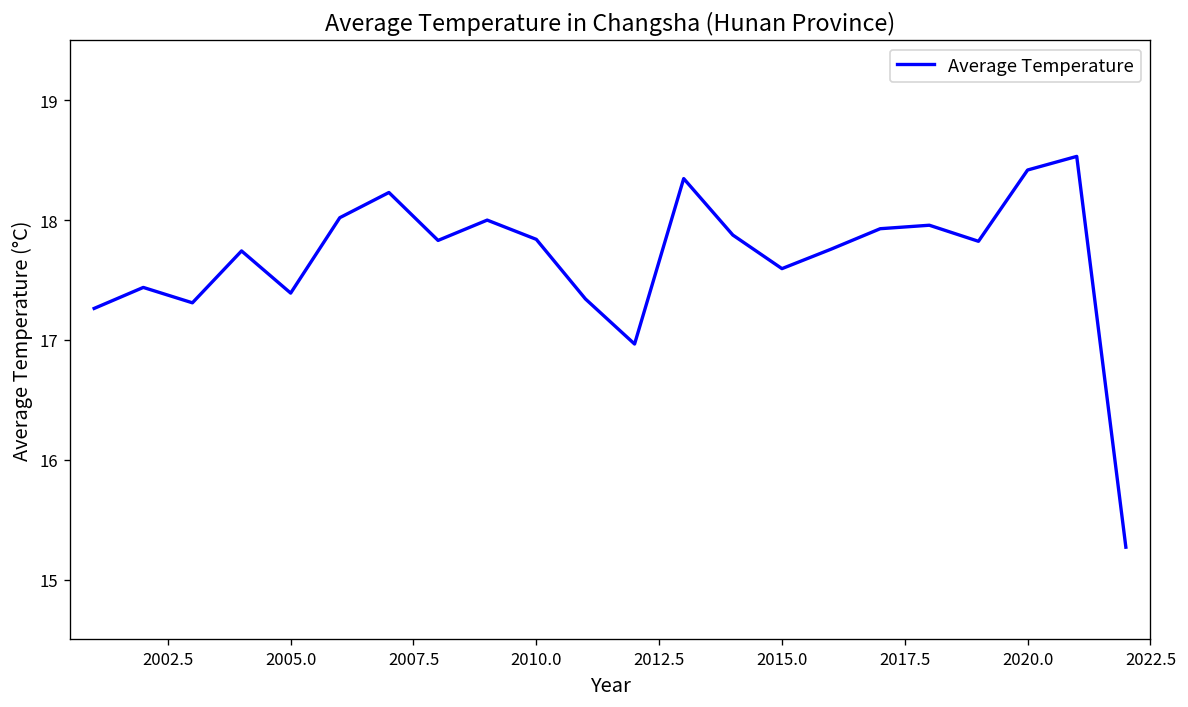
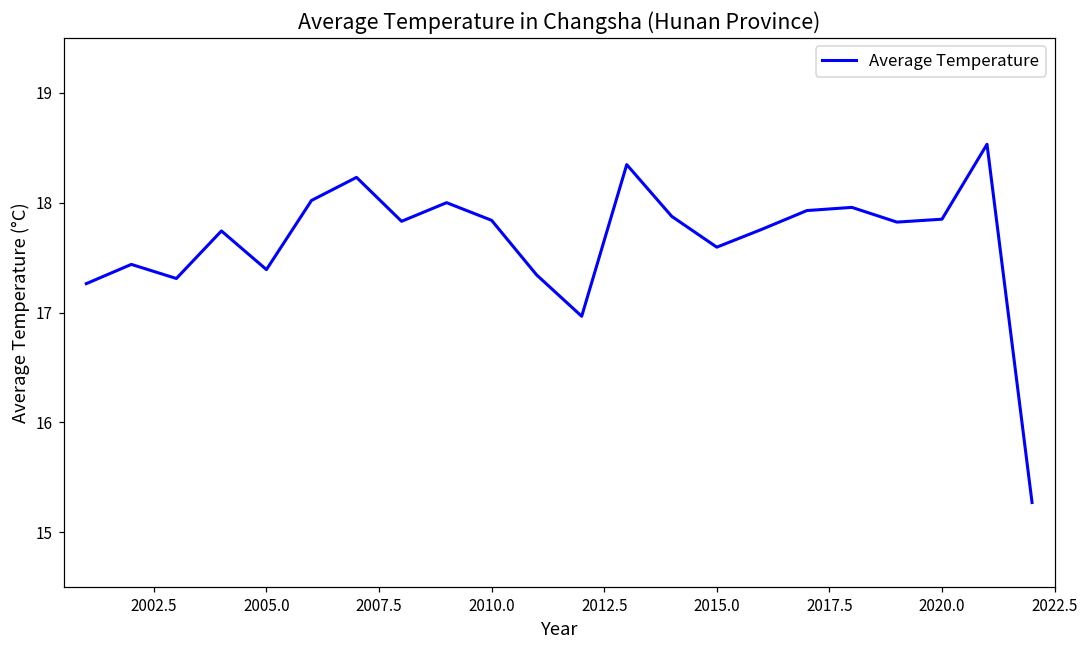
2020.0: 18.4 -> 17.8
